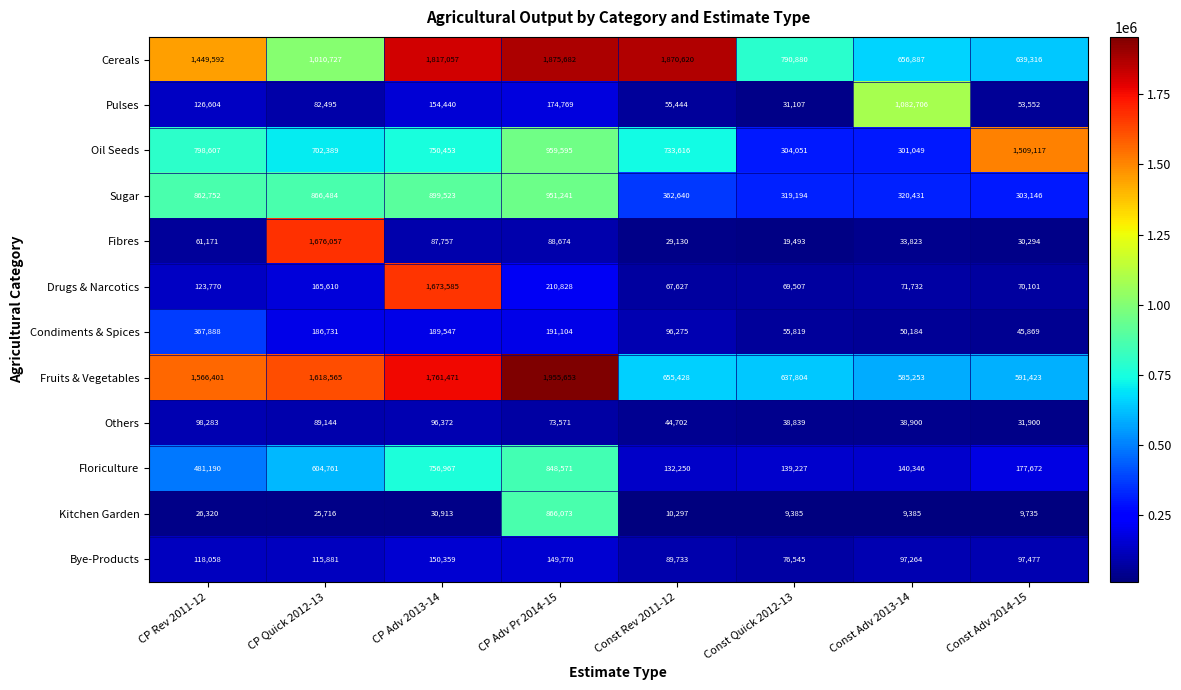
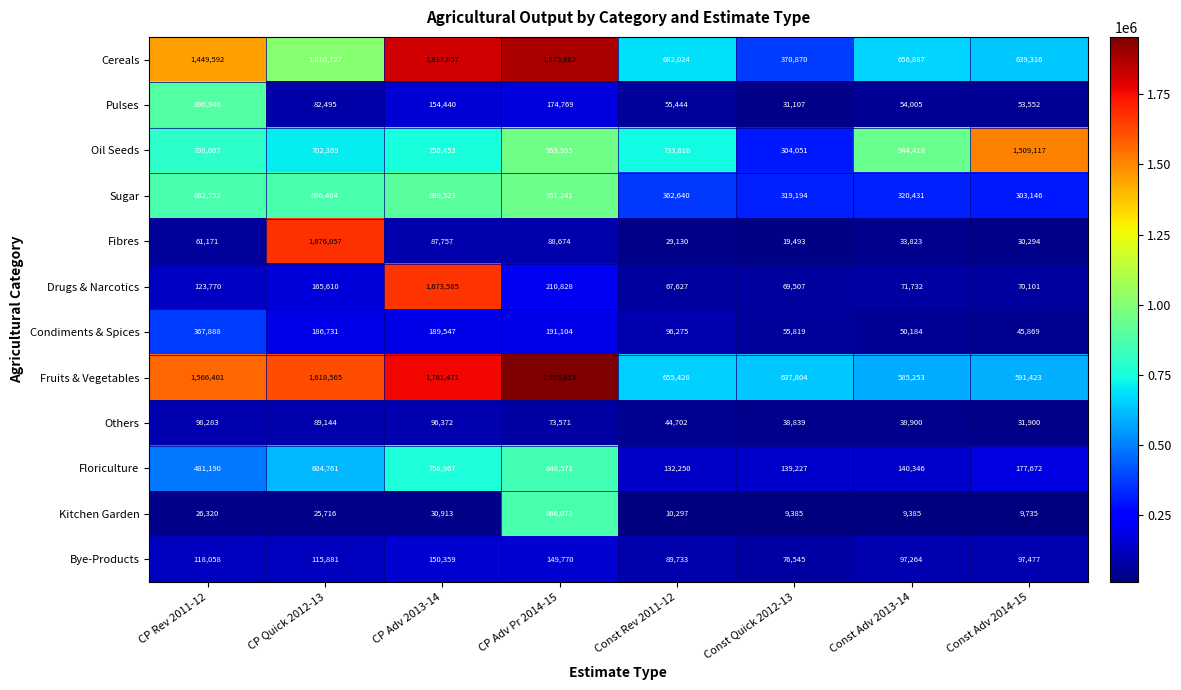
Cereals, Const Rev 2011-12: 1,870,620 -> 682,024
Cereals, Const Quick 2012-13: 790,880 -> 370,870
Pulses, CP Rev 2011-12: 126,604 -> 890,946
Pulses, Const Adv 2013-14: 1,082,706 -> 54,005
Oil Seeds, Const Adv 2013-14: 301,049 -> 944,418
